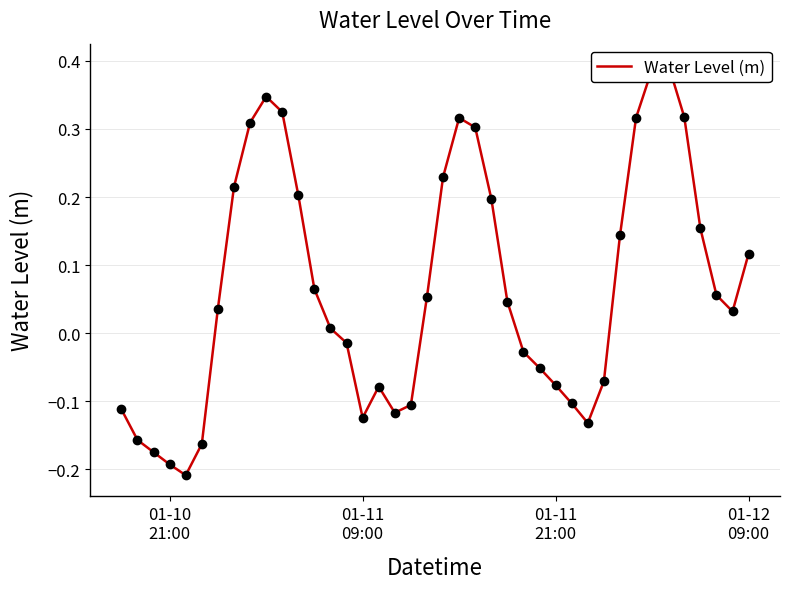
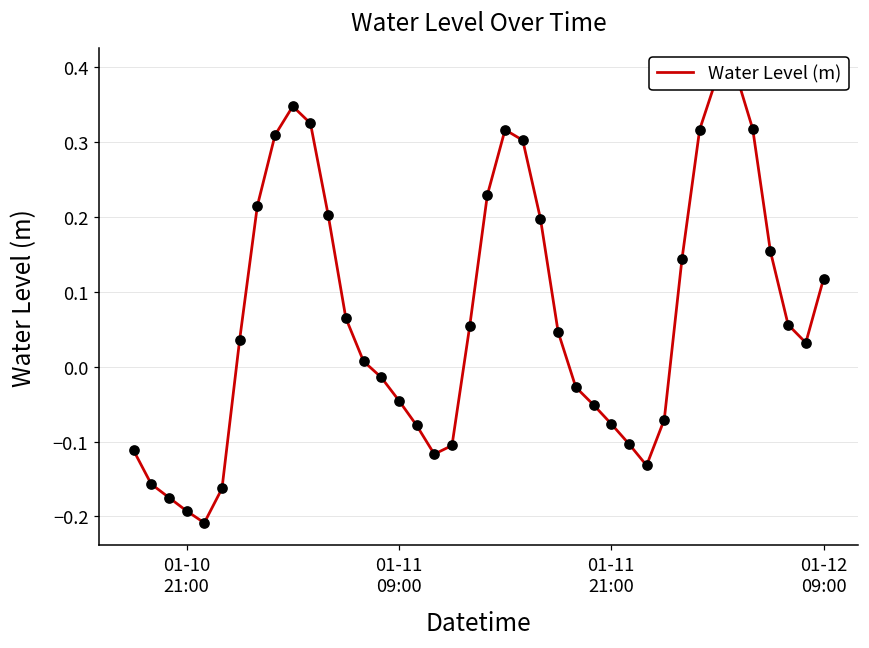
01-11 09:00: -0.12 -> -0.05
